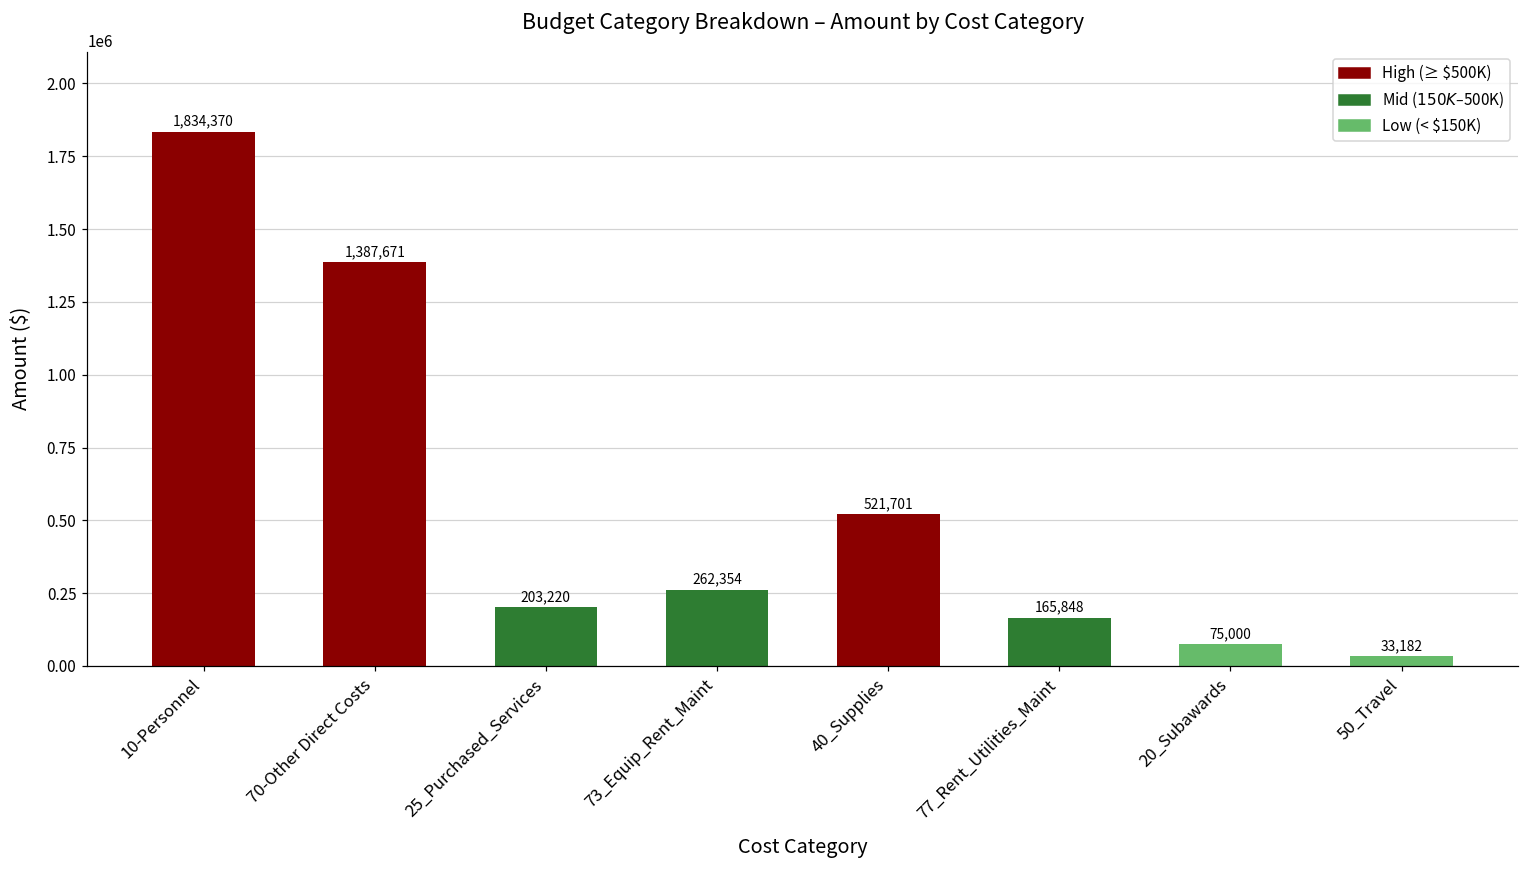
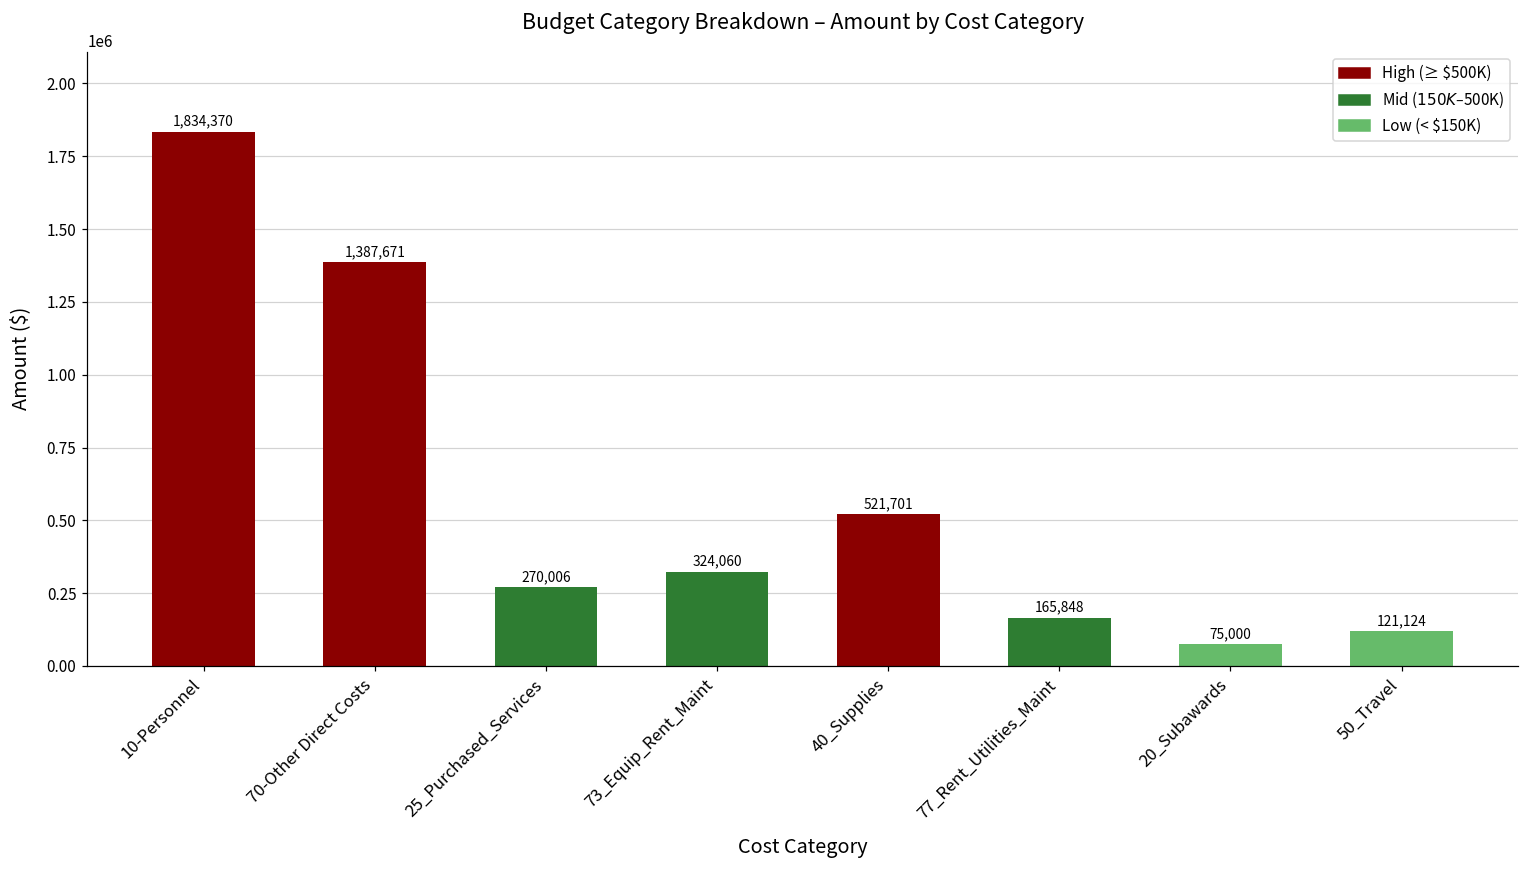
25_Purchased_Services: 203,220 -> 270,006
73_Equip_Rent_Maint: 262,354 -> 324,060
50_Travel: 33,182 -> 121,124
